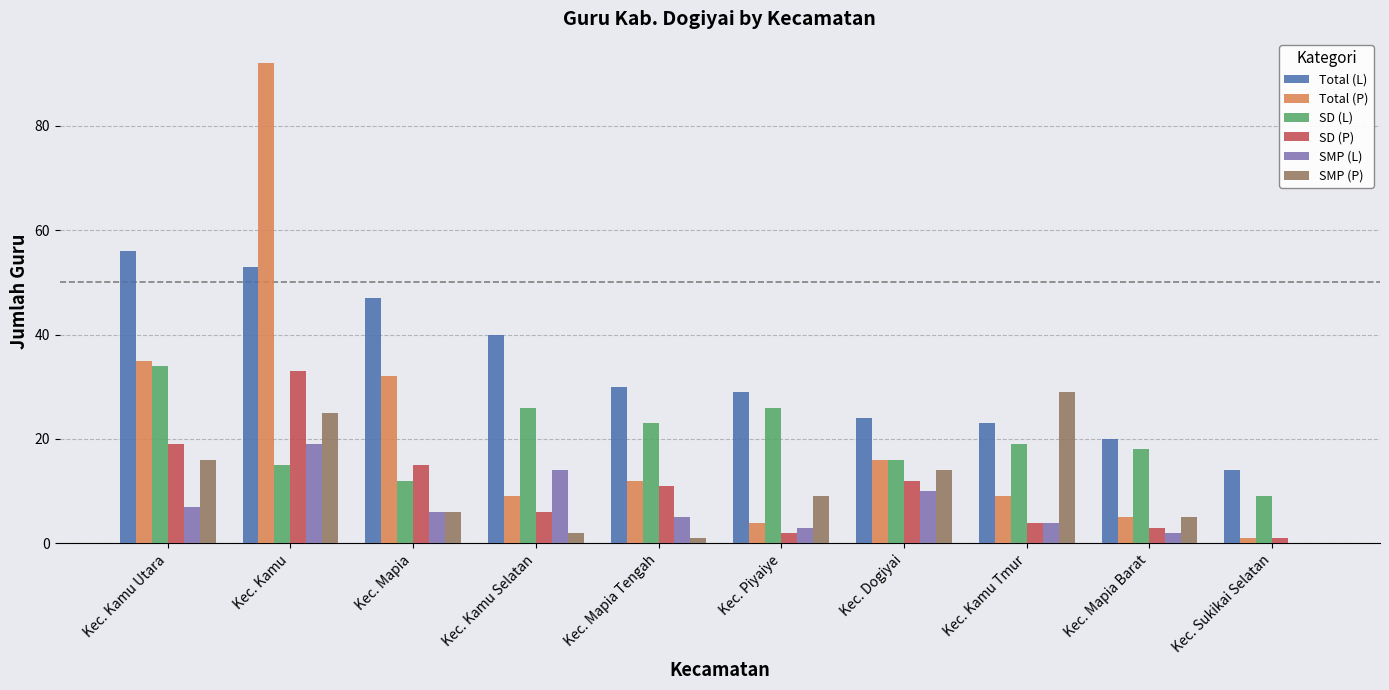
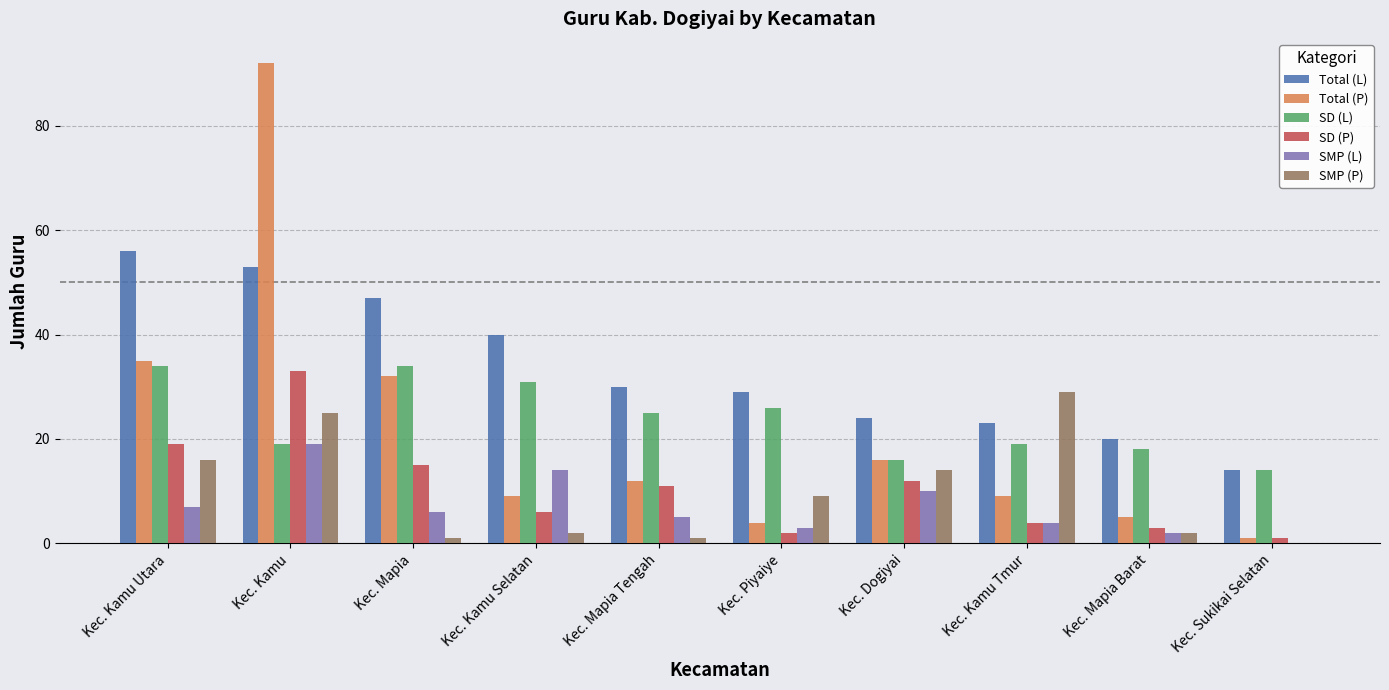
SD (L), Kec. Kamu: 15 -> 19
SD (L), Kec. Mapia: 12 -> 34
SMP (P), Kec. Mapia: 6 -> 1
SD (L), Kec. Kamu Selatan: 26 -> 31
SD (L), Kec. Mapia Tengah: 23 -> 25
SMP (P), Kec. Mapia Barat: 5 -> 2
SD (L), Kec. Sukikai Selatan: 9 -> 14
